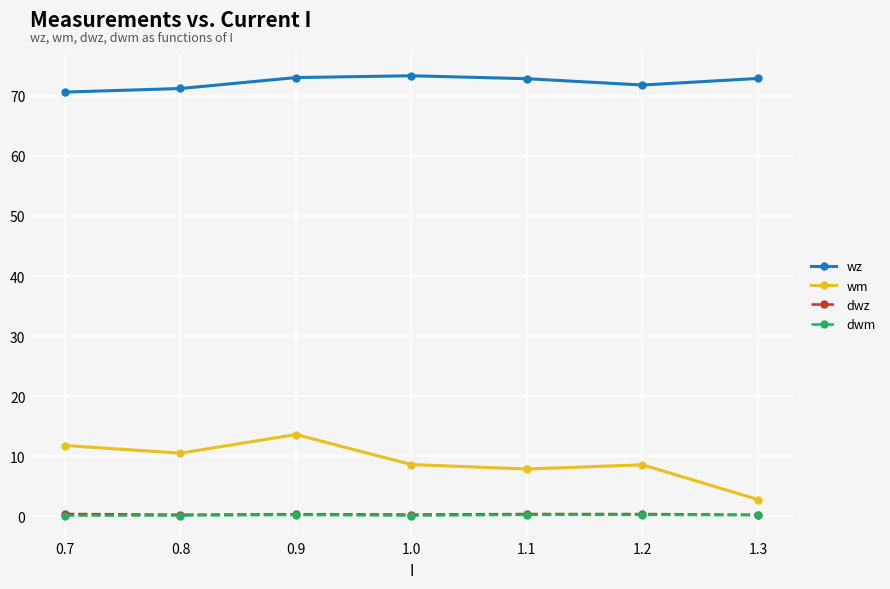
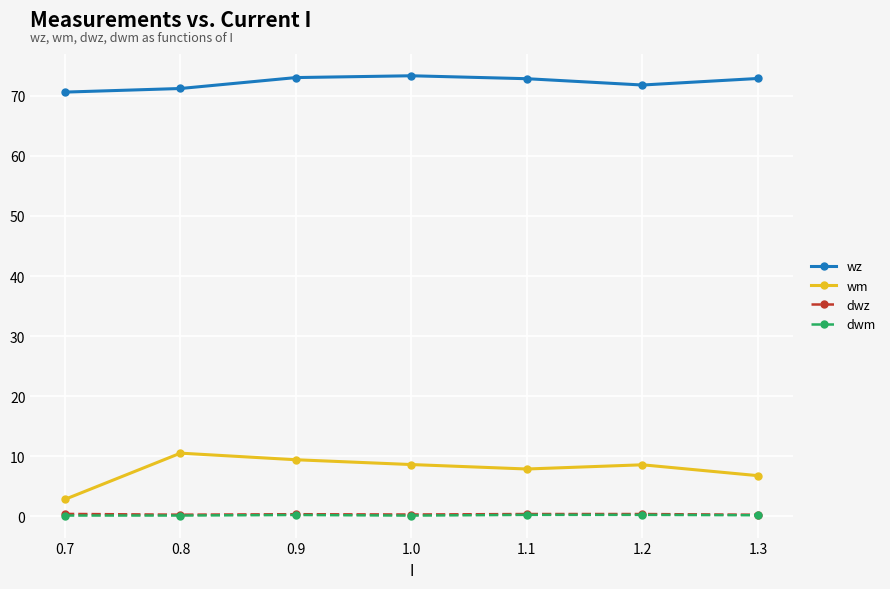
wm, 0.7: 12 -> 3
wm, 0.9: 14 -> 9
wm, 1.3: 3 -> 7
